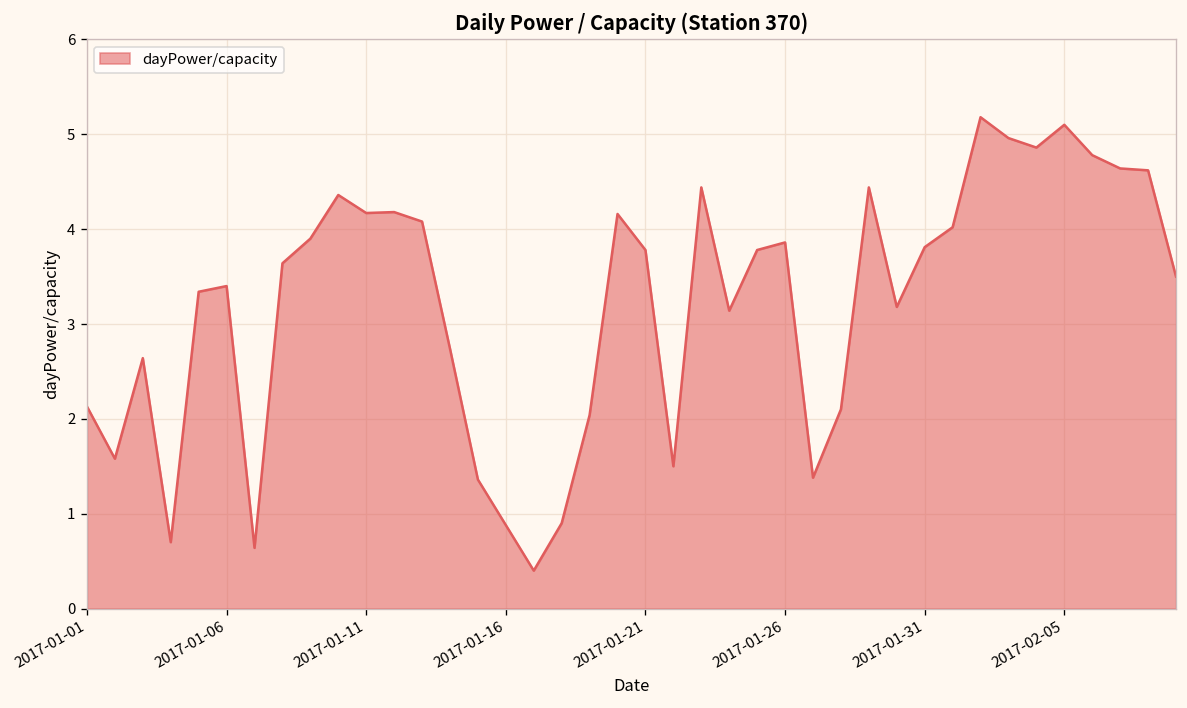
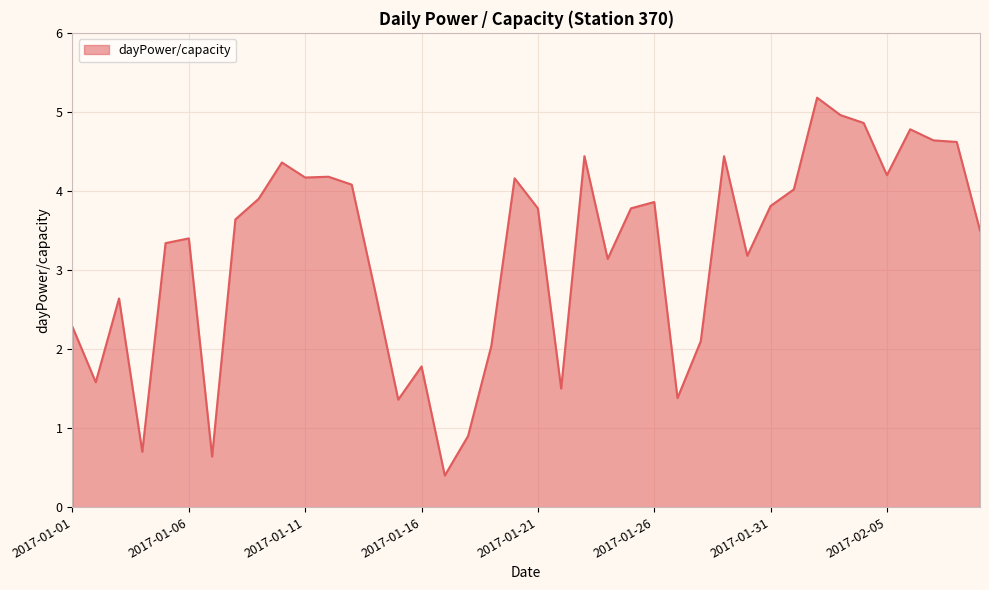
2017-01-01: 2.1 -> 2.3
2017-01-16: 0.9 -> 1.8
2017-02-05: 5.1 -> 4.2
